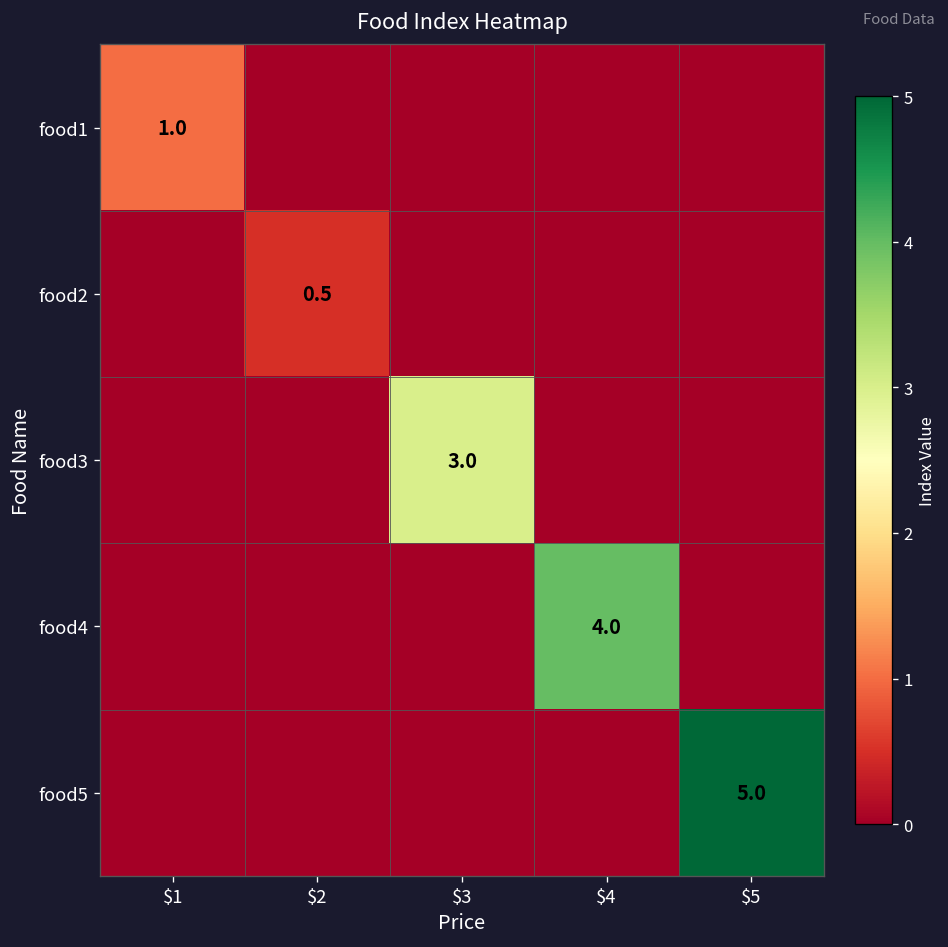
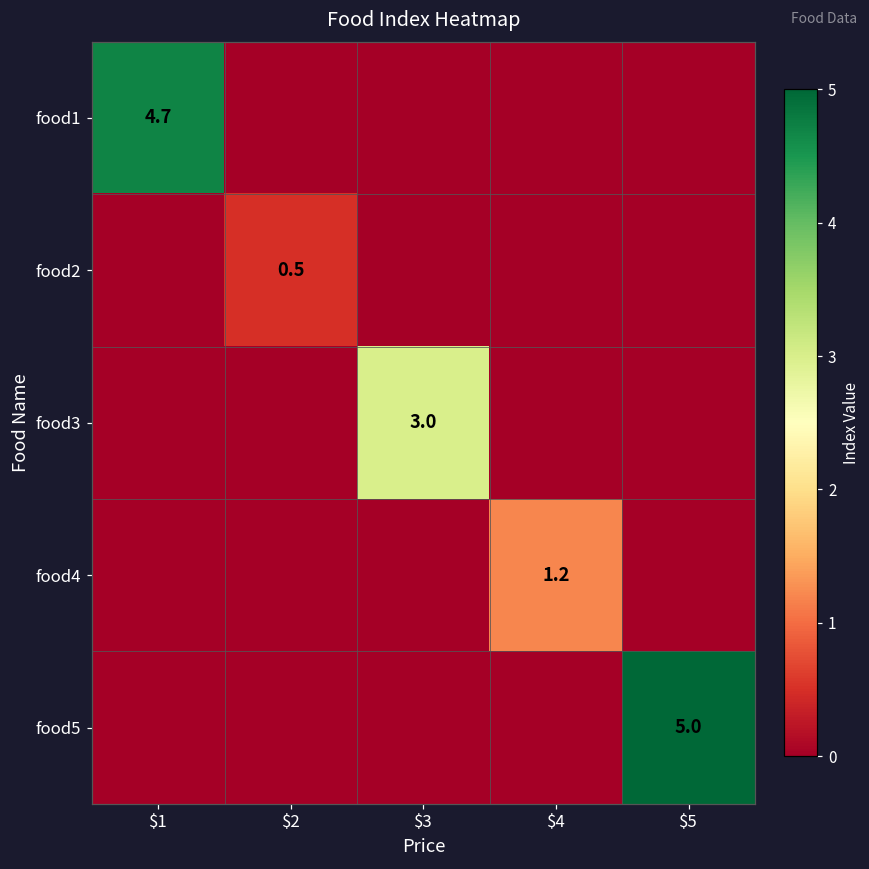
food1, $1: 1.0 -> 4.7
food4, $4: 4.0 -> 1.2
